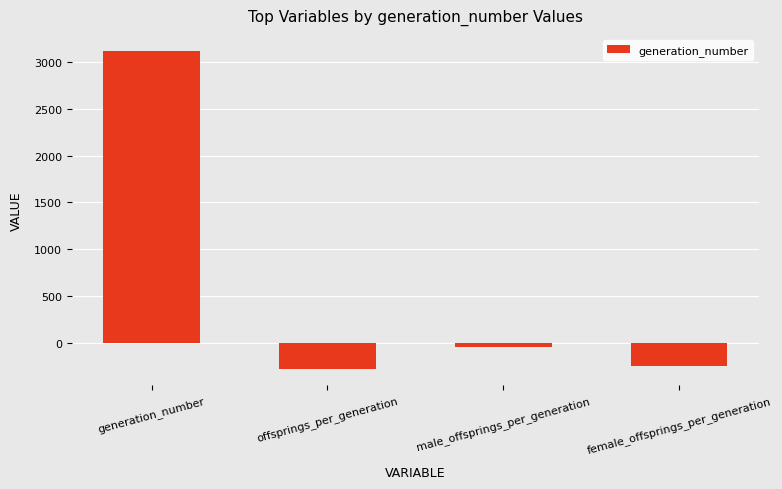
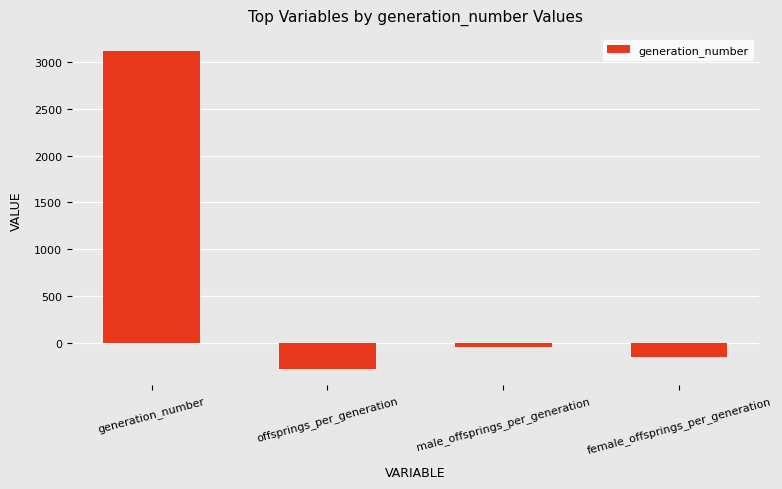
female_offsprings_per_generation: -200 -> -100
